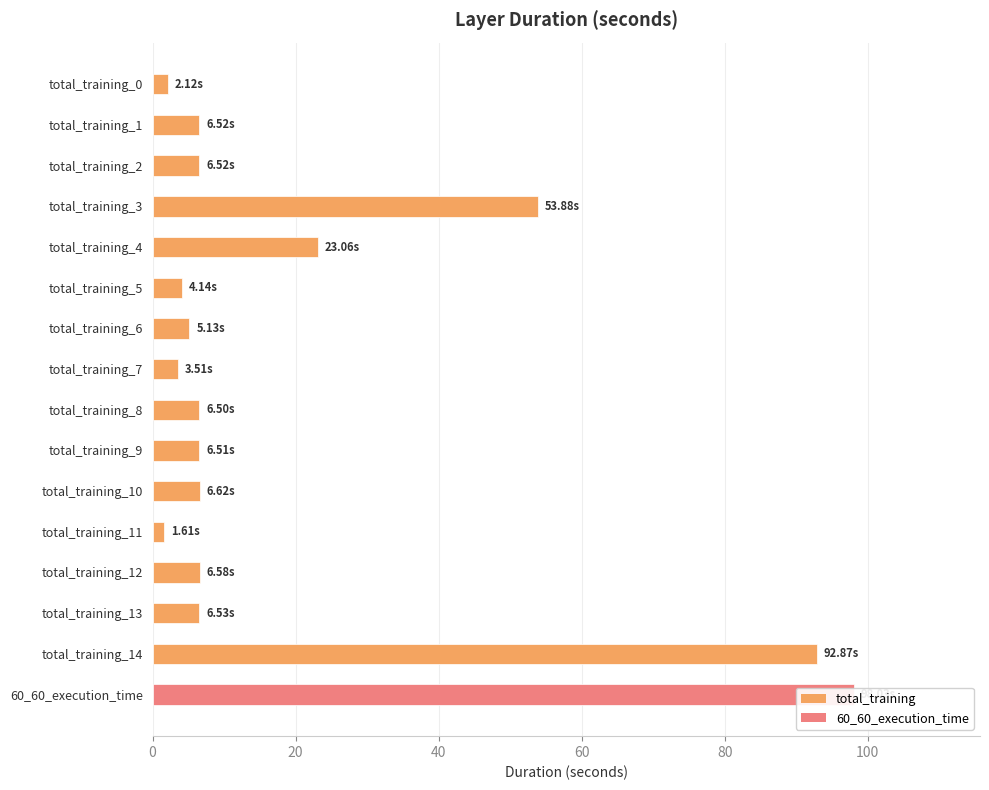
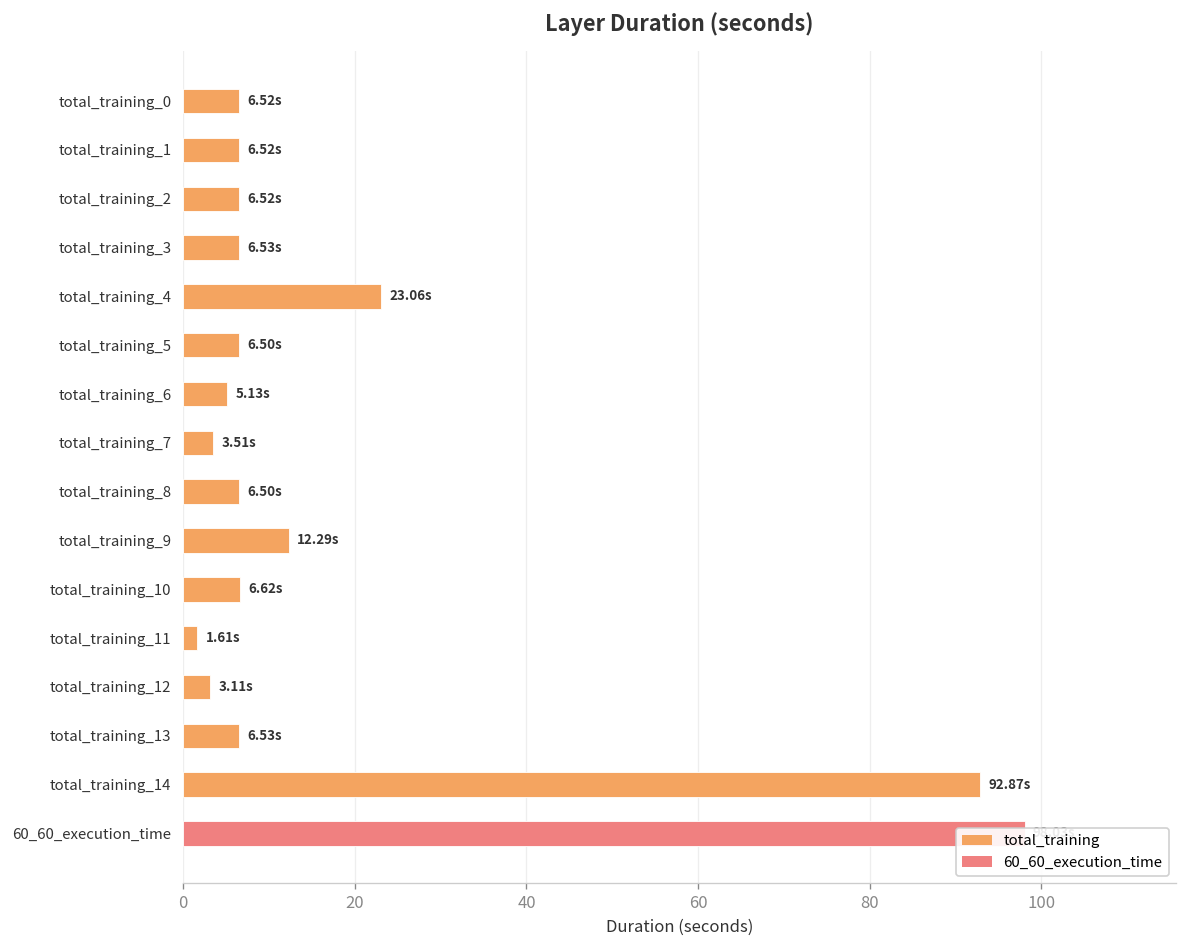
total_training_0: 2.12s -> 6.52s
total_training_3: 53.88s -> 6.53s
total_training_5: 4.14s -> 6.50s
total_training_9: 6.51s -> 12.29s
total_training_12: 6.58s -> 3.11s
